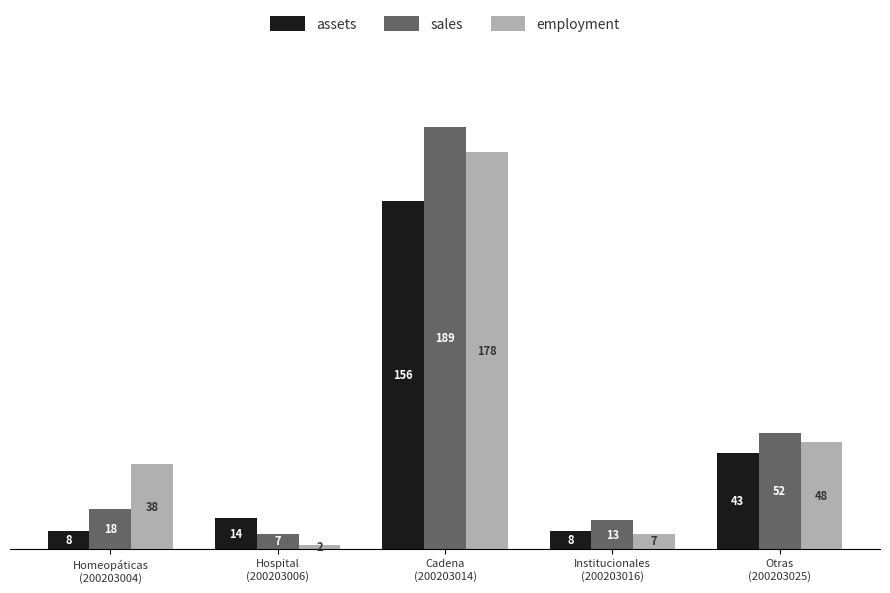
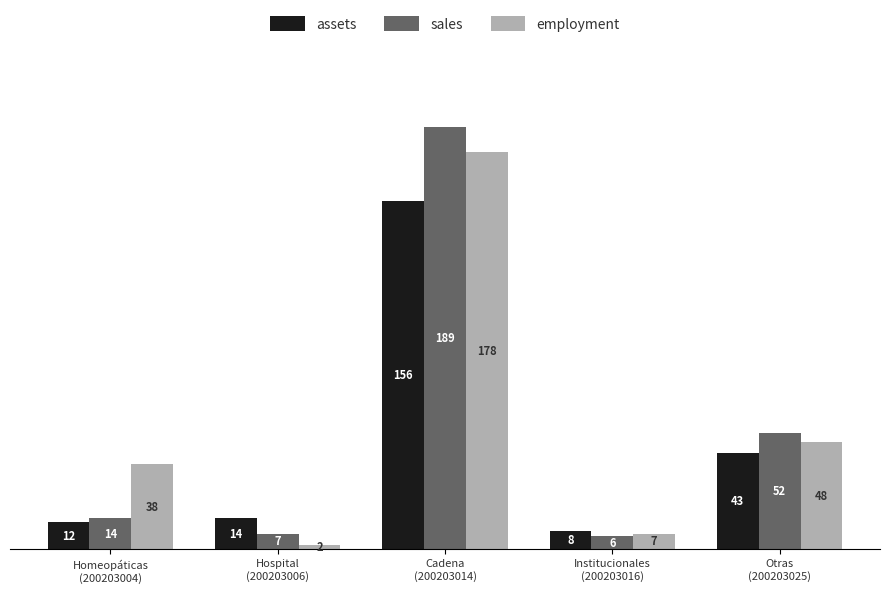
assets, Homeopáticas (200203004): 8 -> 12
sales, Homeopáticas (200203004): 18 -> 14
sales, Institucionales (200203016): 13 -> 6
